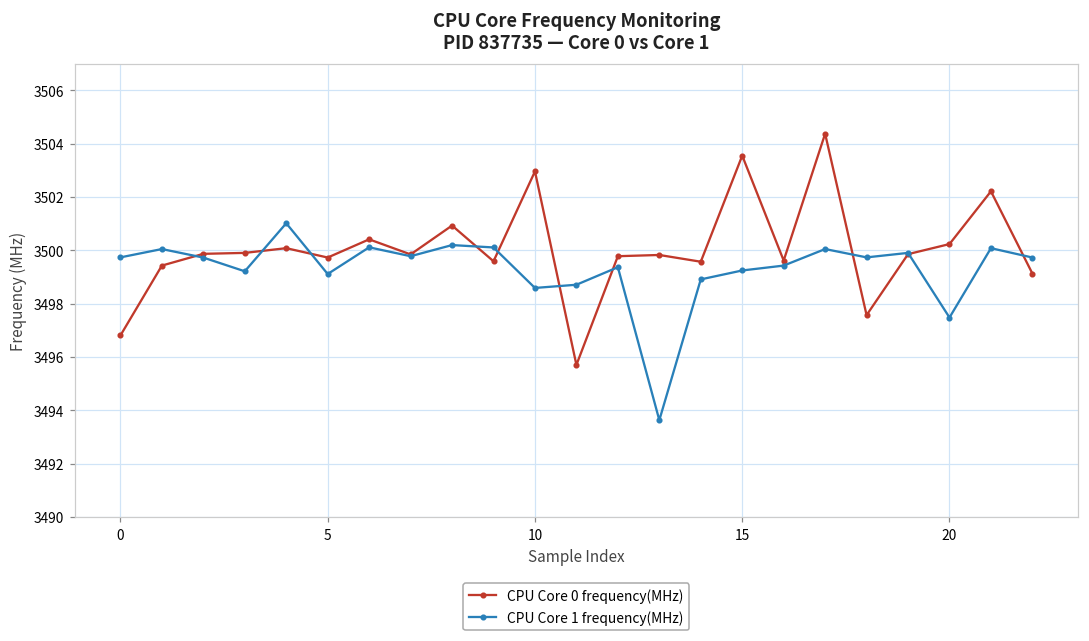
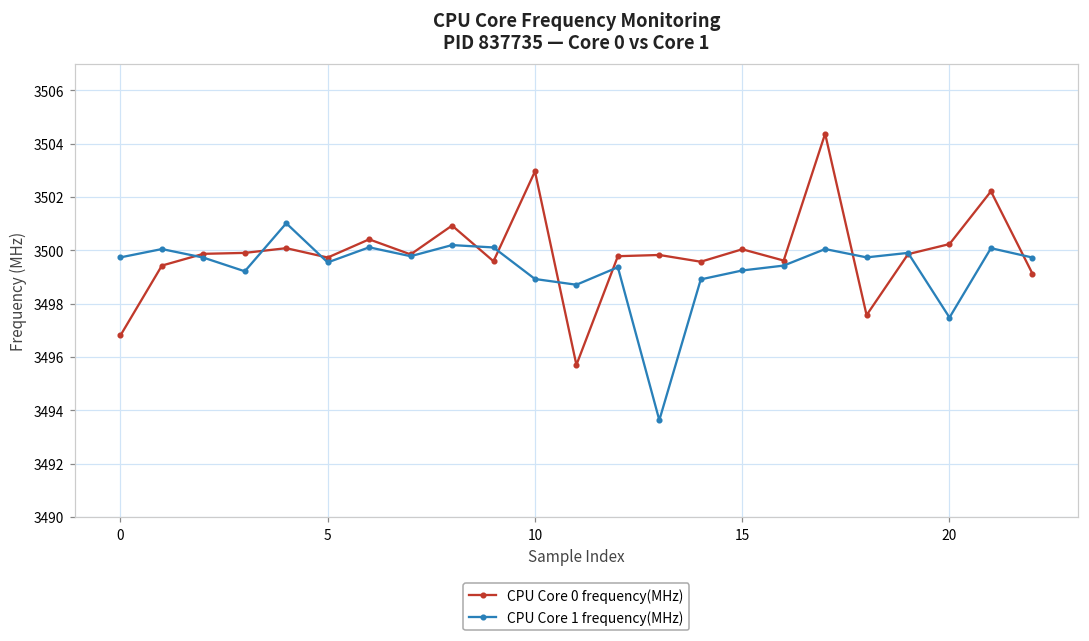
CPU Core 1 frequency(MHz), 5: 3499.1 -> 3499.5
CPU Core 1 frequency(MHz), 10: 3498.6 -> 3498.9
CPU Core 0 frequency(MHz), 15: 3503.6 -> 3500.0
